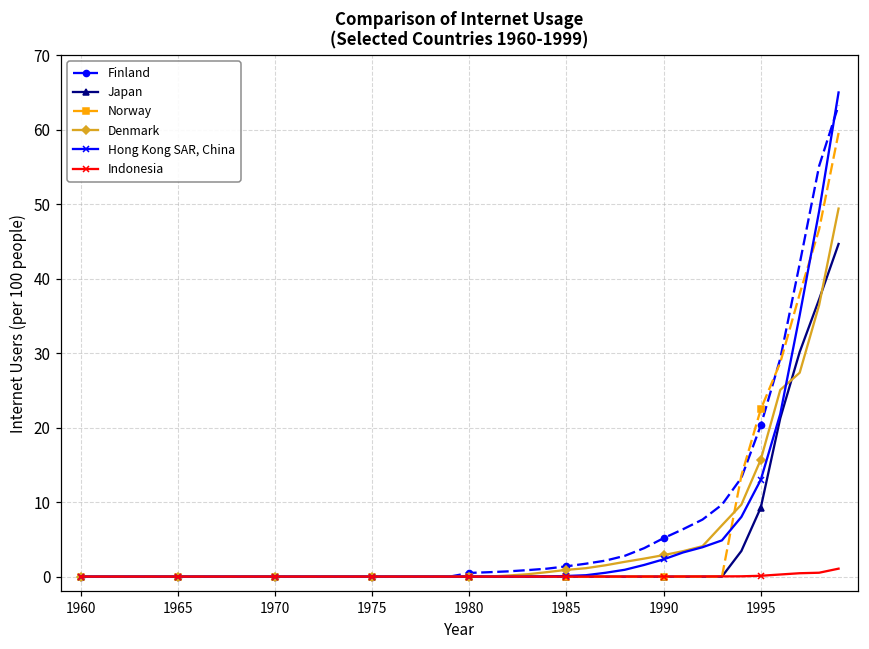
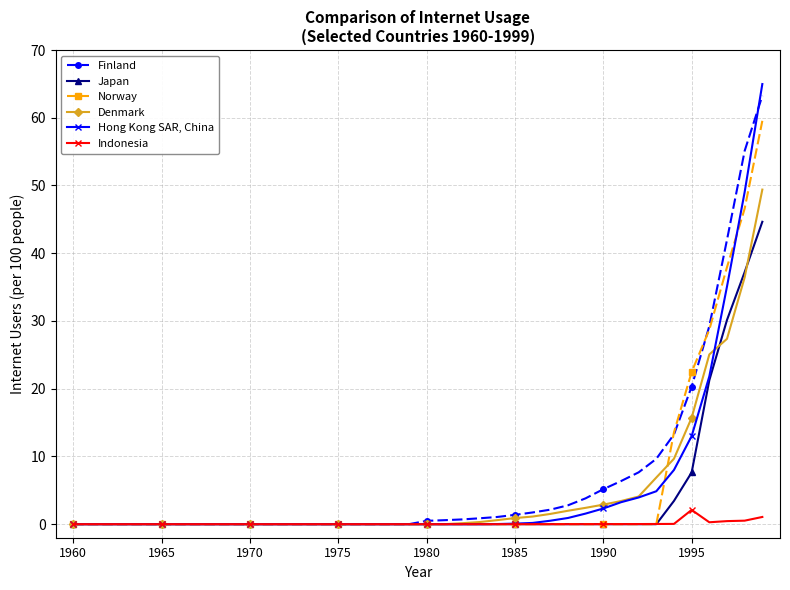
Japan, 1995: 9 -> 8
Indonesia, 1995: 0 -> 2
